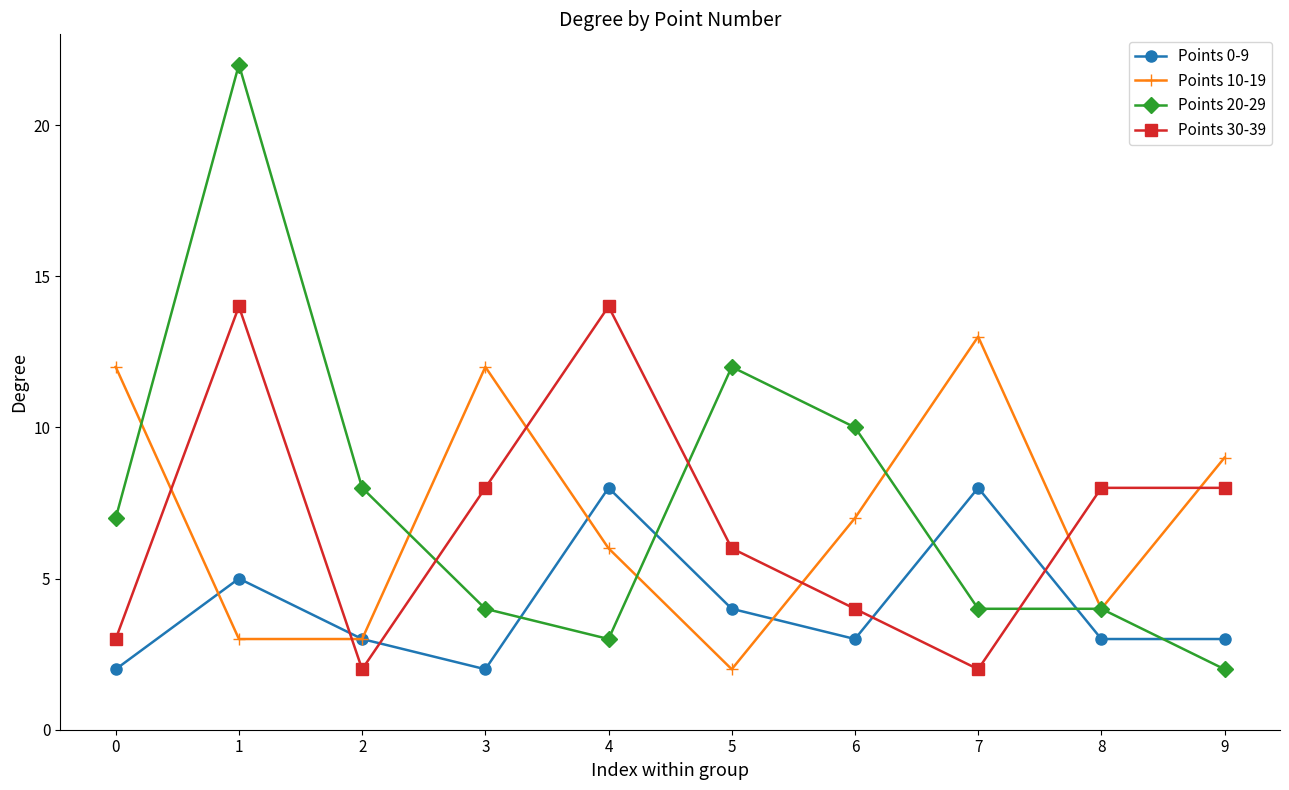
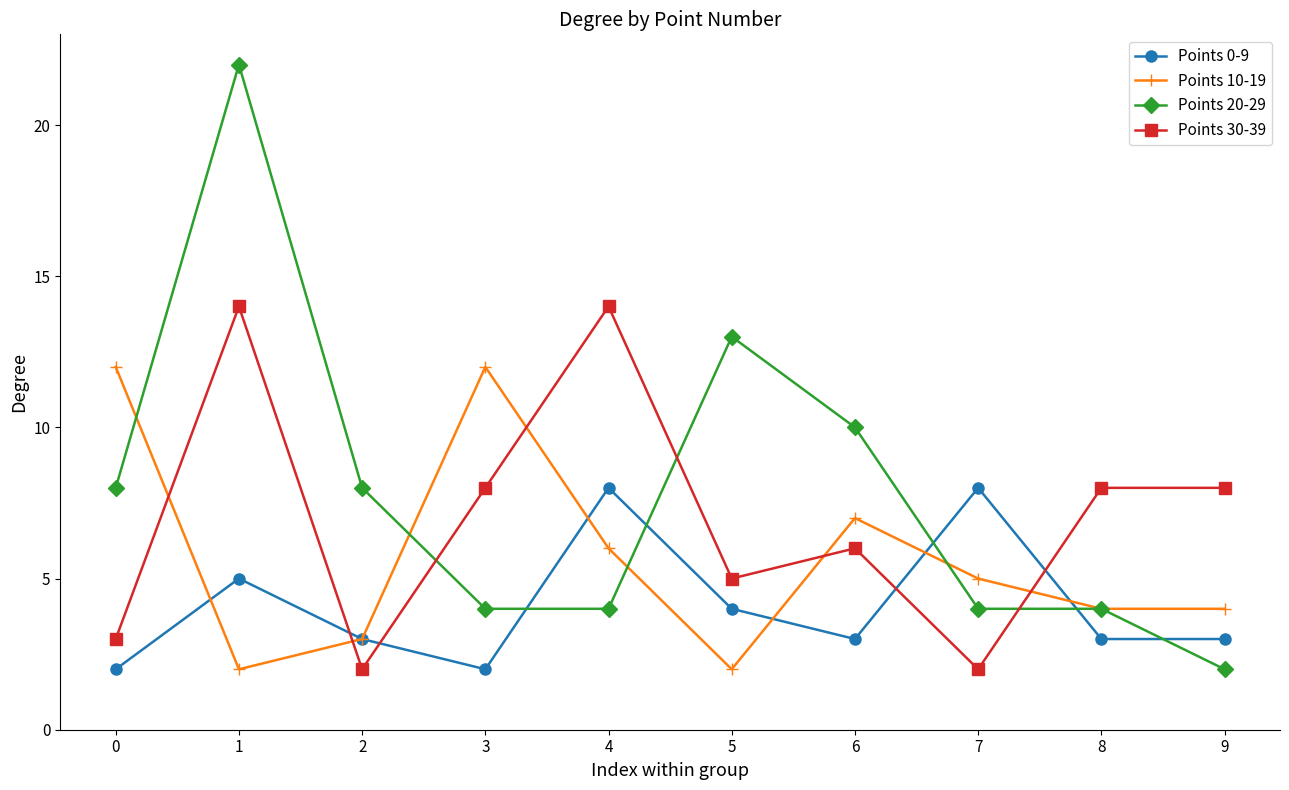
Points 20-29, 0: 7 -> 8
Points 10-19, 1: 3 -> 2
Points 20-29, 4: 3 -> 4
Points 20-29, 5: 12 -> 13
Points 30-39, 5: 6 -> 5
Points 30-39, 6: 4 -> 6
Points 10-19, 7: 13 -> 5
Points 10-19, 9: 9 -> 4
